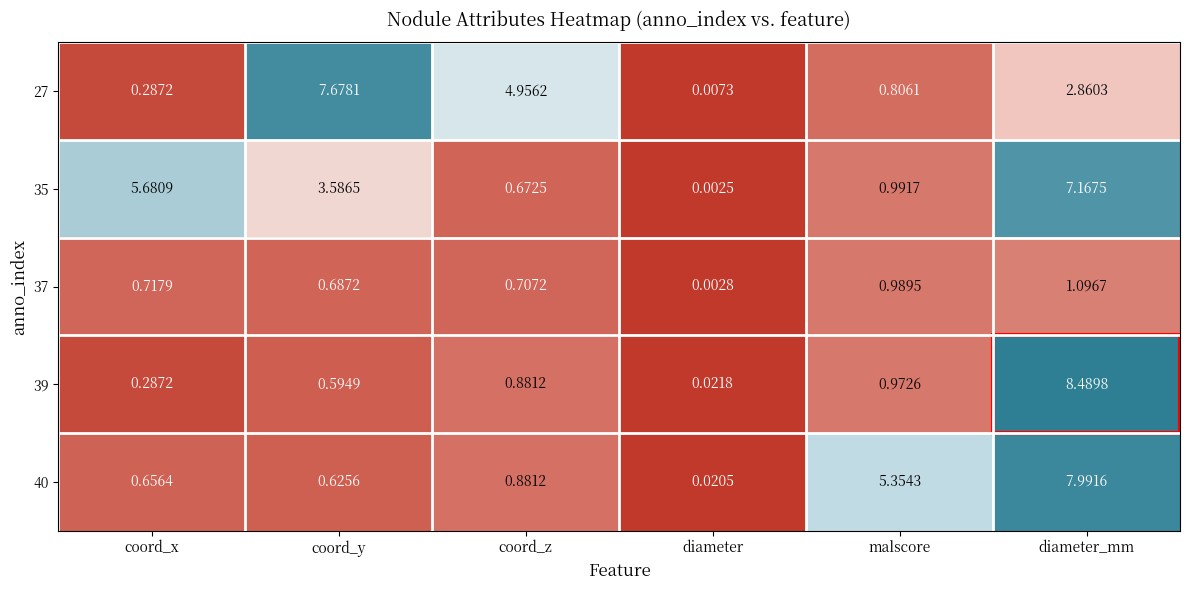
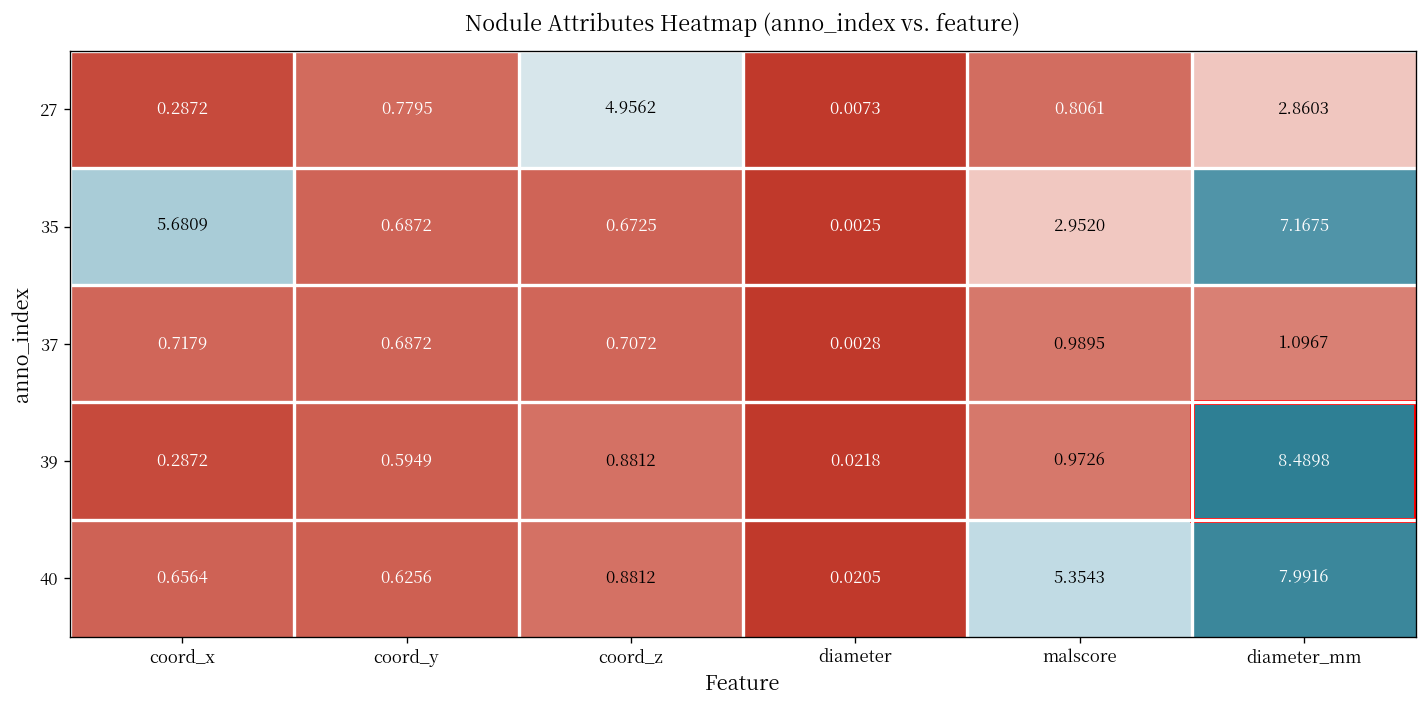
27, coord_y: 7.6781 -> 0.7795
35, coord_y: 3.5865 -> 0.6872
35, malscore: 0.9917 -> 2.9520
